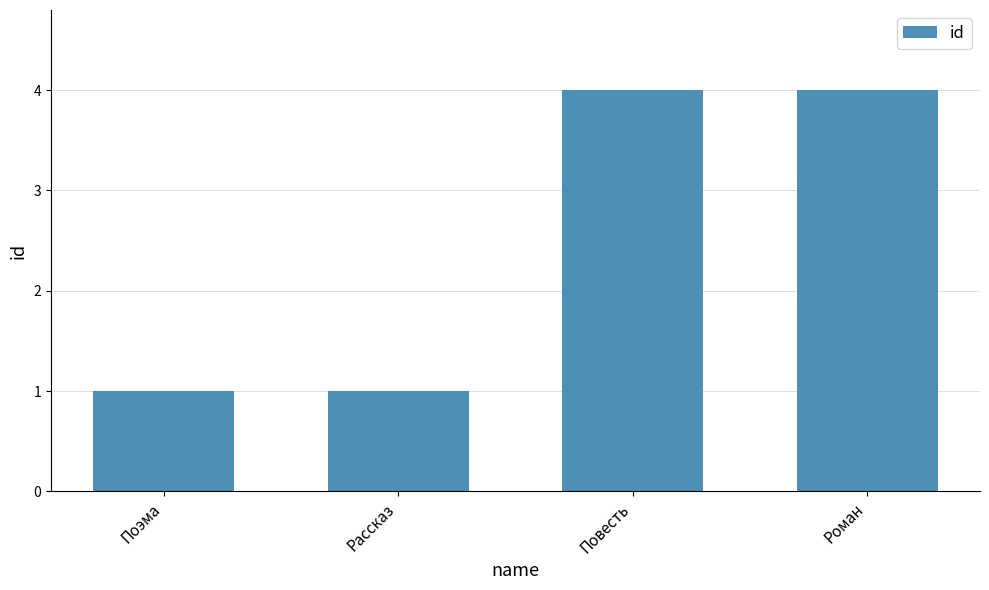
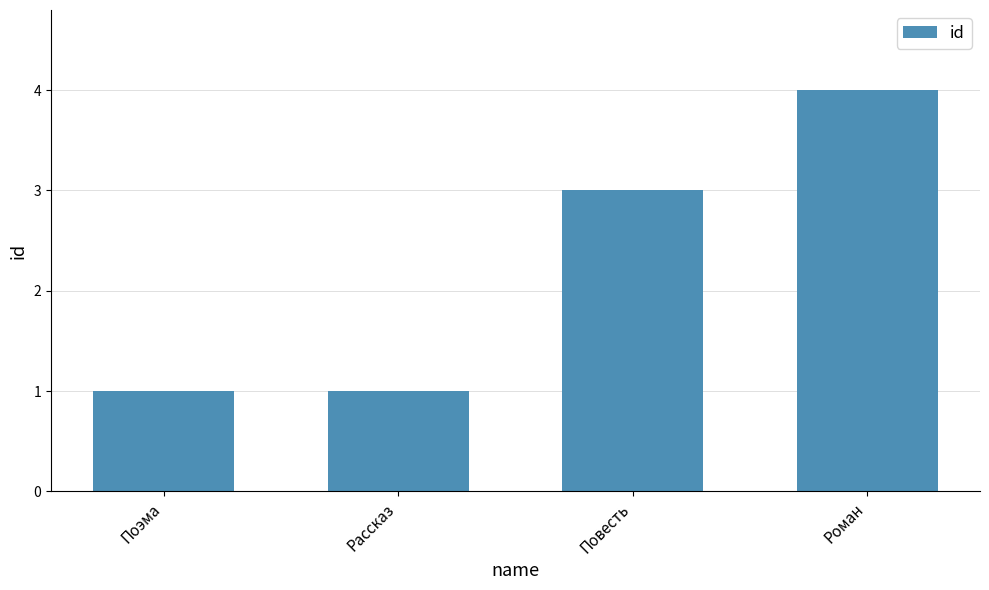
Повесть: 4 -> 3
